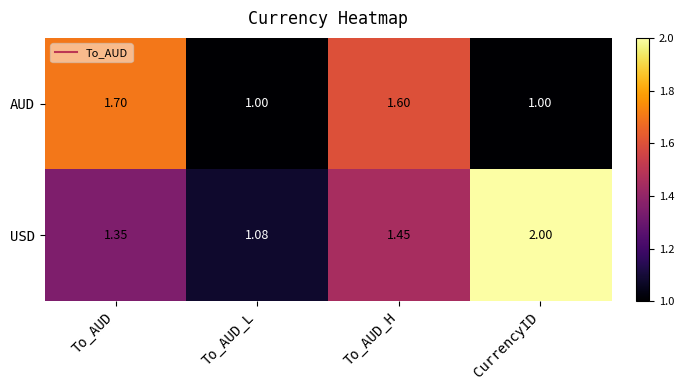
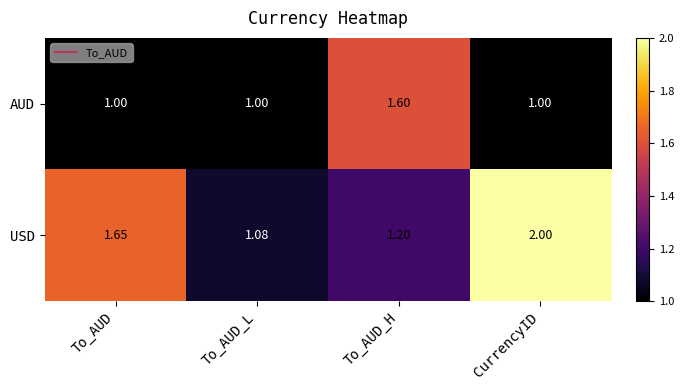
AUD, To_AUD: 1.70 -> 1.00
USD, To_AUD: 1.35 -> 1.65
USD, To_AUD_H: 1.45 -> 1.20
